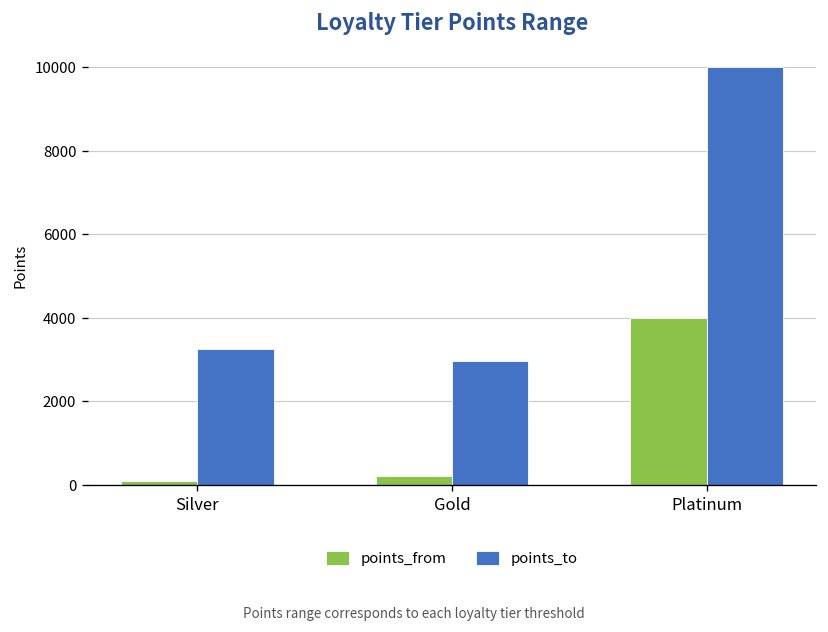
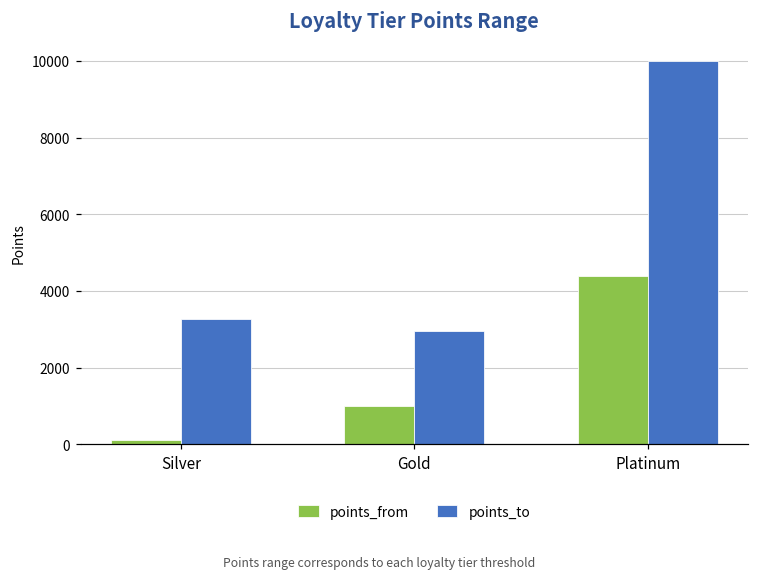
points_from, Gold: 200 -> 1000
points_from, Platinum: 4000 -> 4400
